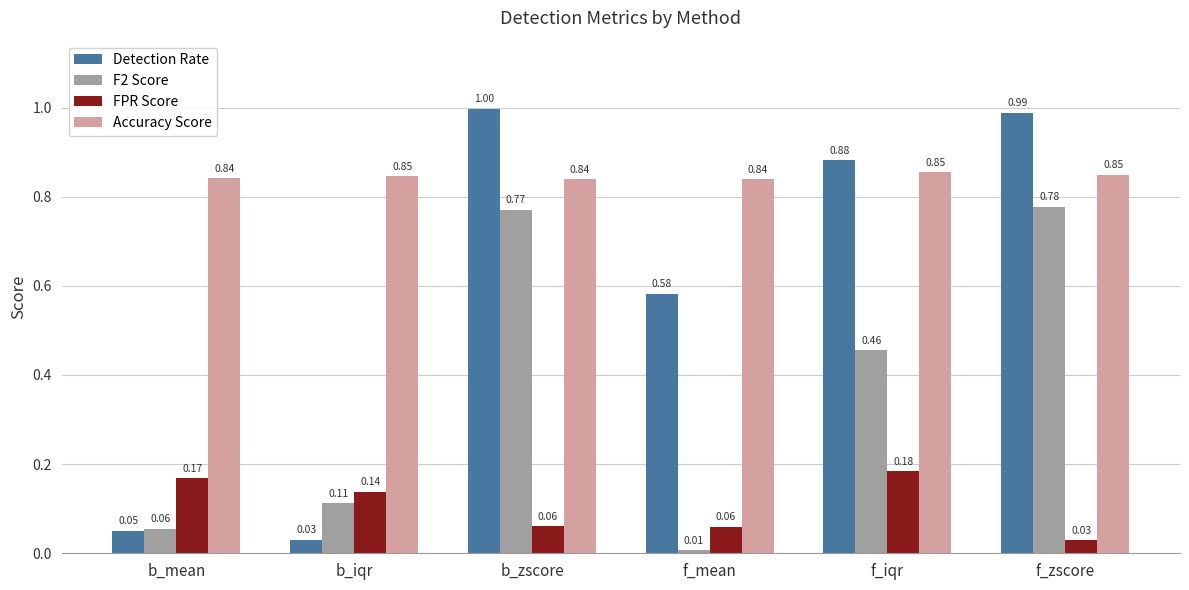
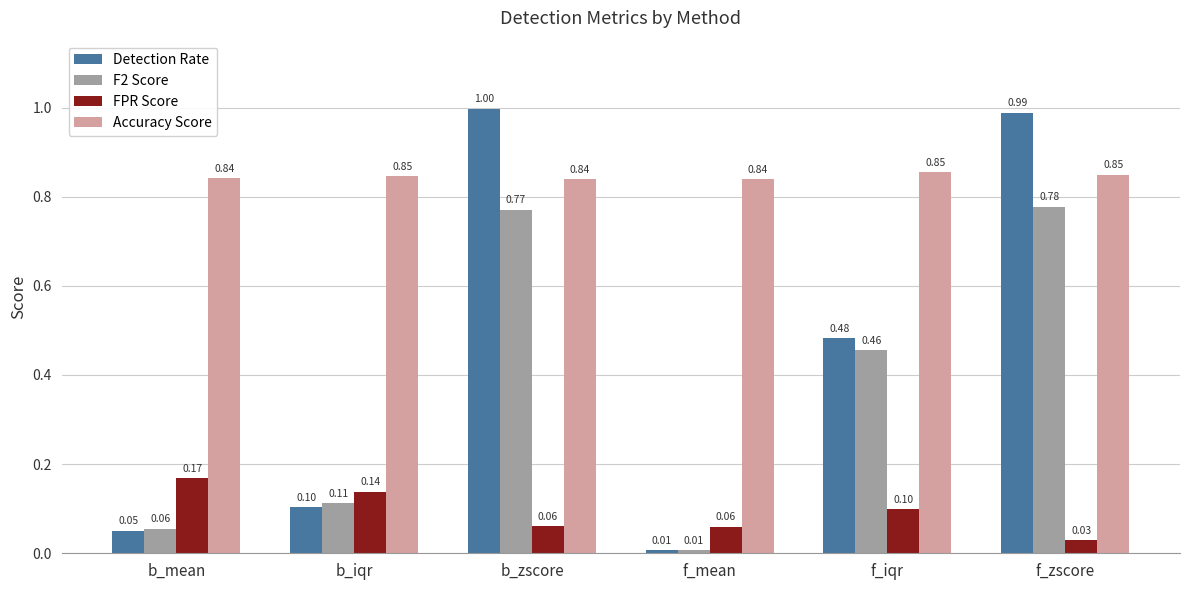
Detection Rate, b_iqr: 0.03 -> 0.10
Detection Rate, f_mean: 0.58 -> 0.01
Detection Rate, f_iqr: 0.88 -> 0.48
FPR Score, f_iqr: 0.18 -> 0.10
